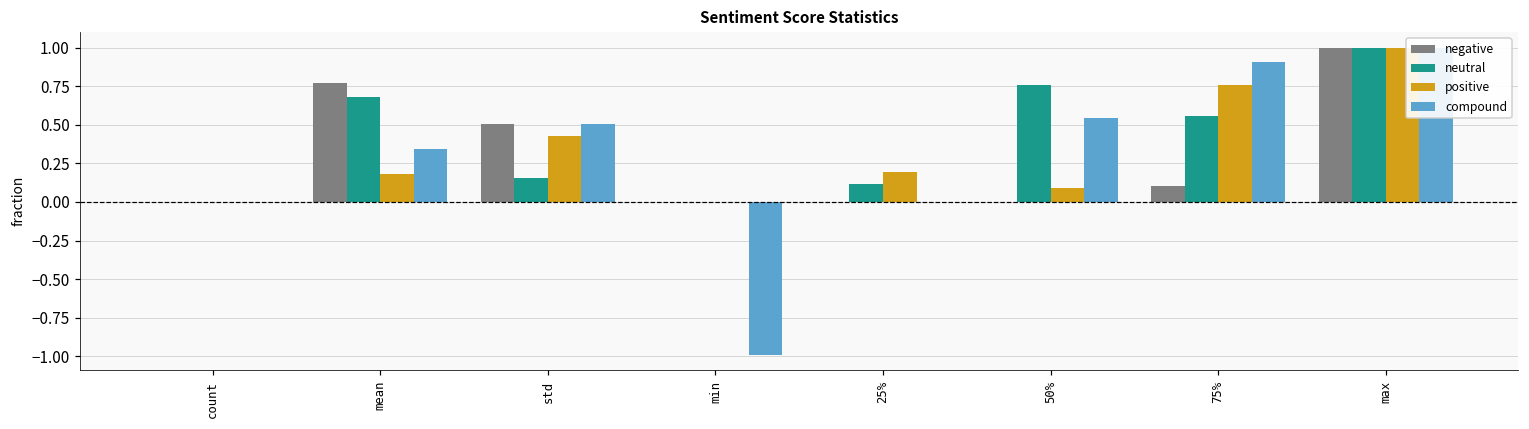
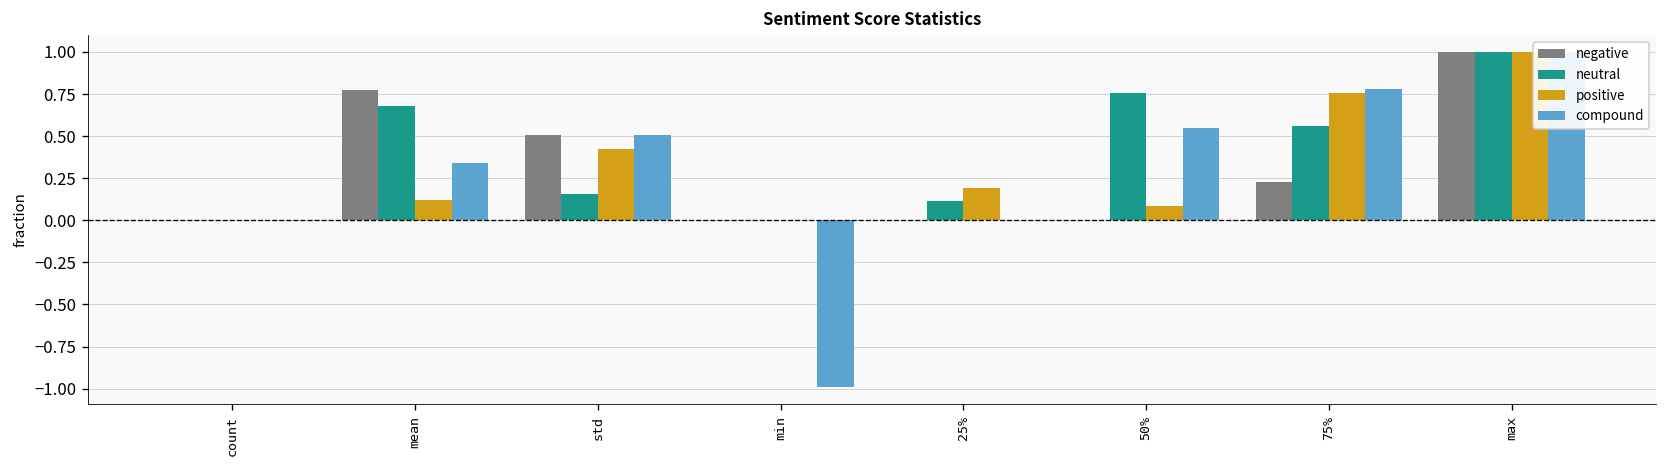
positive, mean: 0.18 -> 0.12
negative, 75%: 0.11 -> 0.23
compound, 75%: 0.91 -> 0.78
